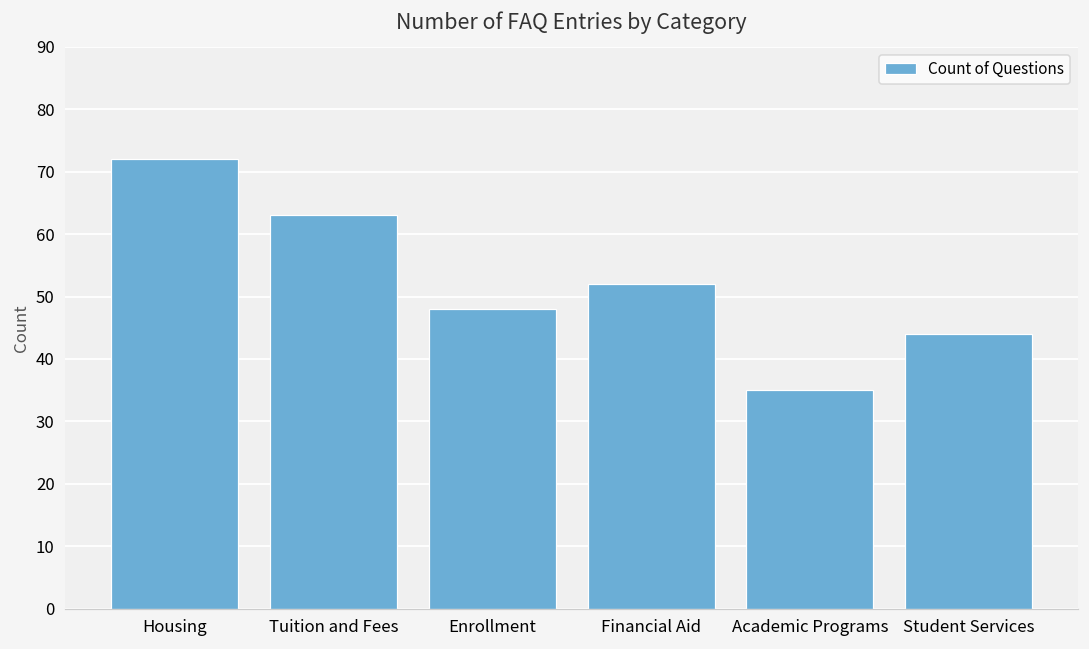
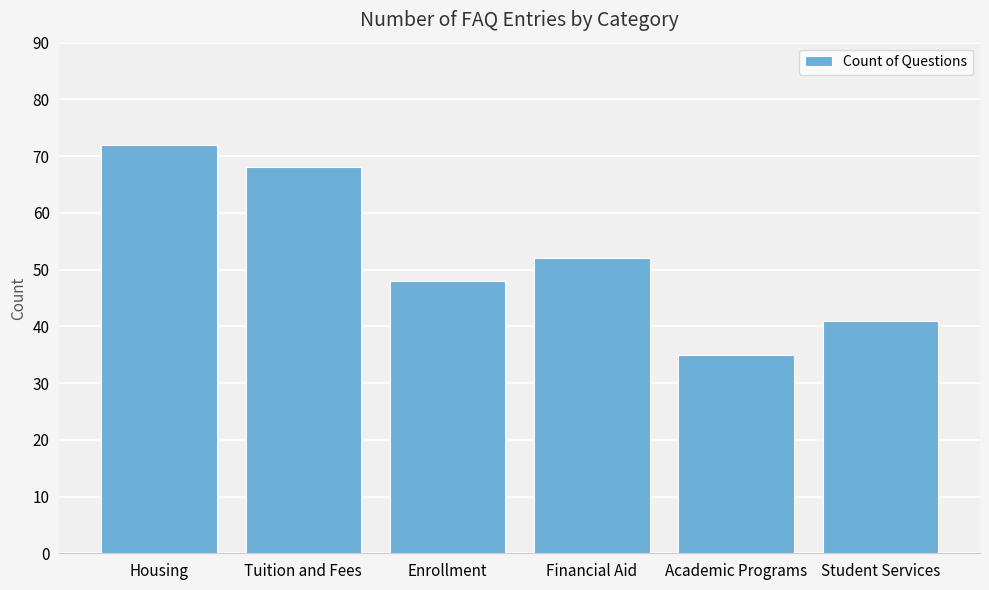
Tuition and Fees: 63 -> 68
Student Services: 44 -> 41
